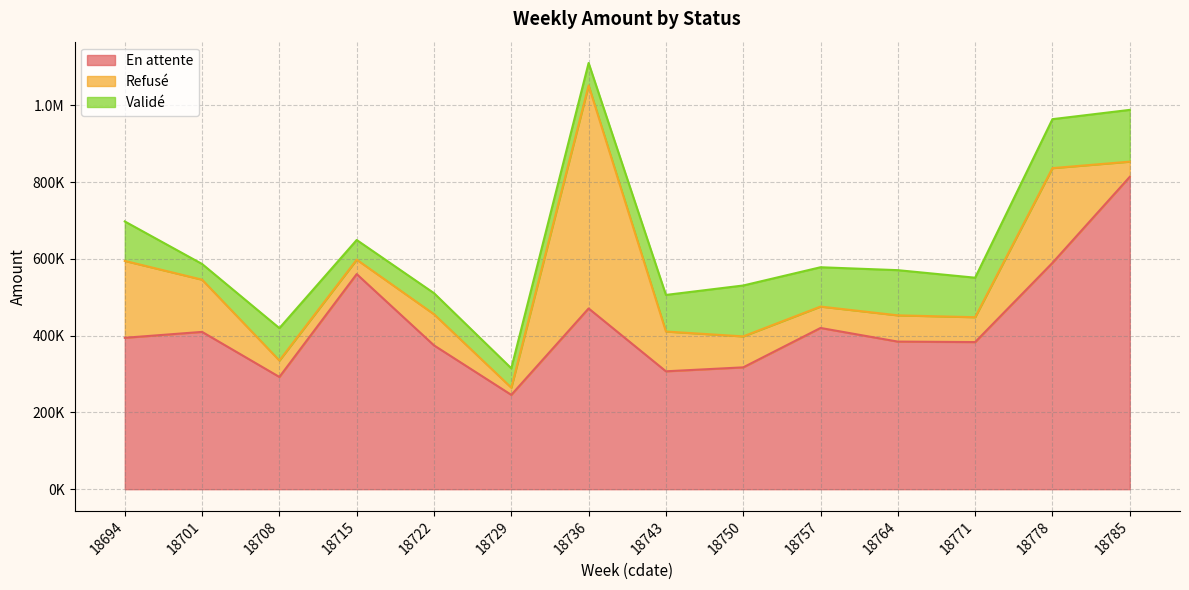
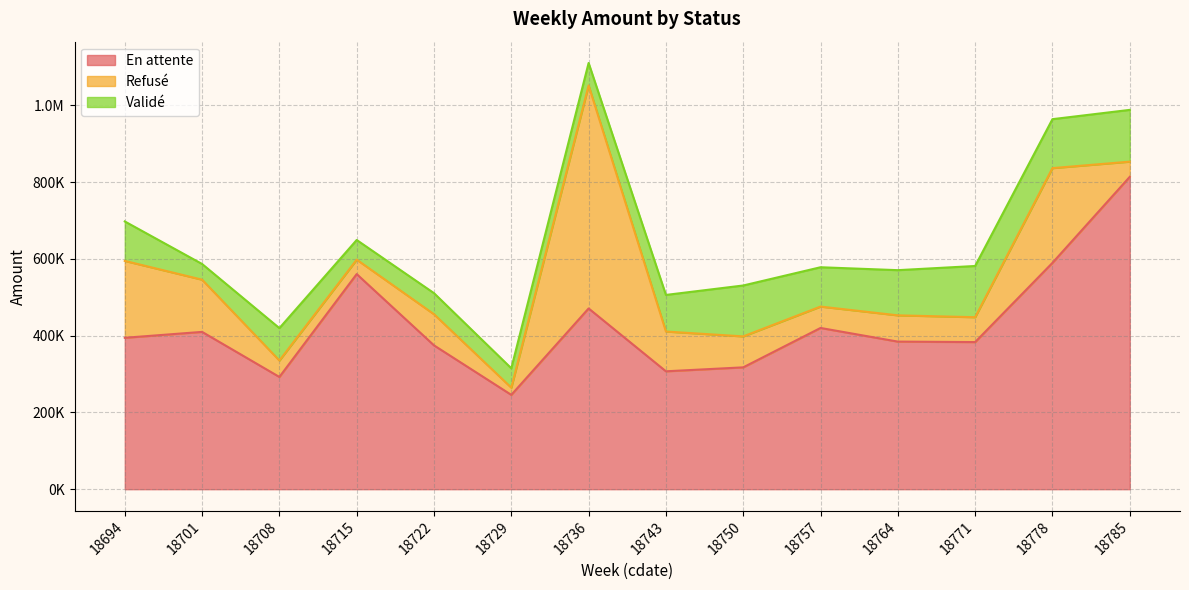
Validé, 18771: 100000 -> 130000
